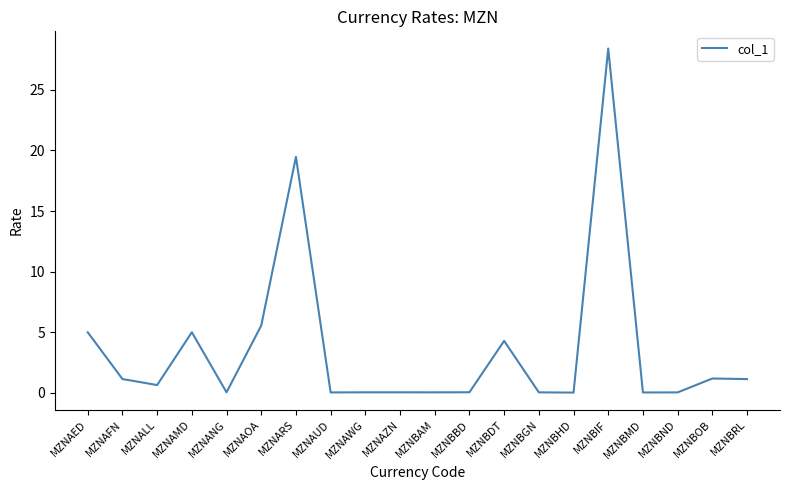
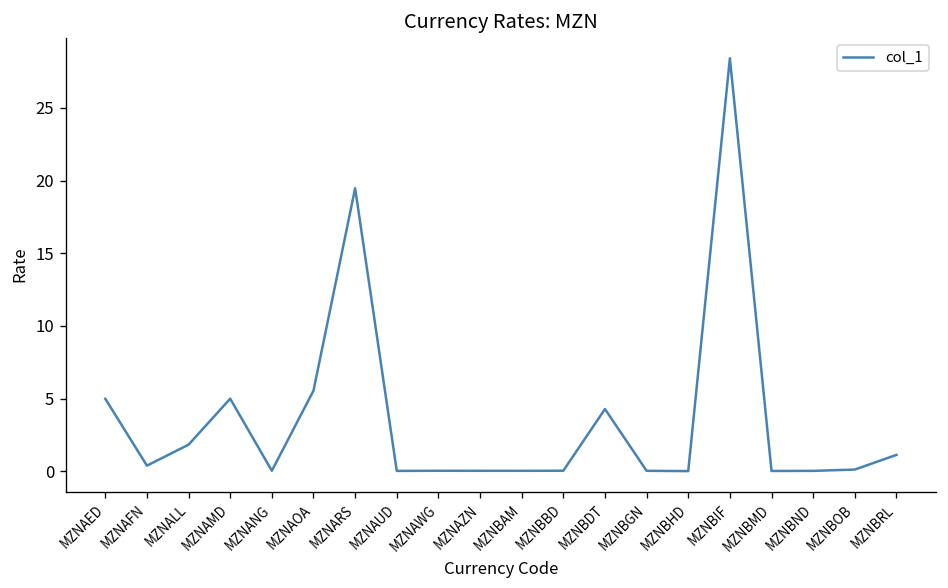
MZNAFN: 1.1 -> 0.4
MZNALL: 0.6 -> 1.8
MZNBOB: 1.2 -> 0.1
